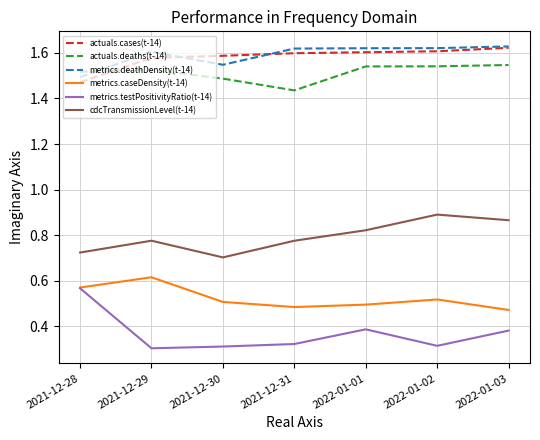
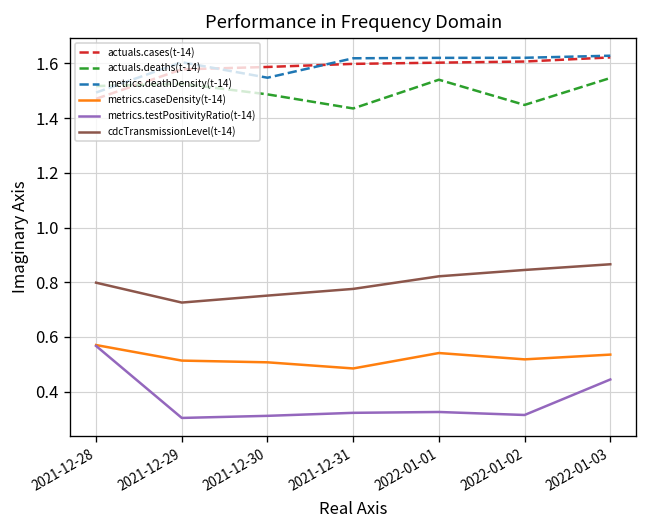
cdcTransmissionLevel(t-14), 2021-12-28: 0.72 -> 0.80
metrics.caseDensity(t-14), 2021-12-29: 0.62 -> 0.51
cdcTransmissionLevel(t-14), 2021-12-29: 0.78 -> 0.73
cdcTransmissionLevel(t-14), 2021-12-30: 0.70 -> 0.75
metrics.caseDensity(t-14), 2022-01-01: 0.50 -> 0.54
metrics.testPositivityRatio(t-14), 2022-01-01: 0.39 -> 0.33
actuals.deaths(t-14), 2022-01-02: 1.54 -> 1.45
cdcTransmissionLevel(t-14), 2022-01-02: 0.89 -> 0.84
metrics.caseDensity(t-14), 2022-01-03: 0.47 -> 0.54
metrics.testPositivityRatio(t-14), 2022-01-03: 0.38 -> 0.44
